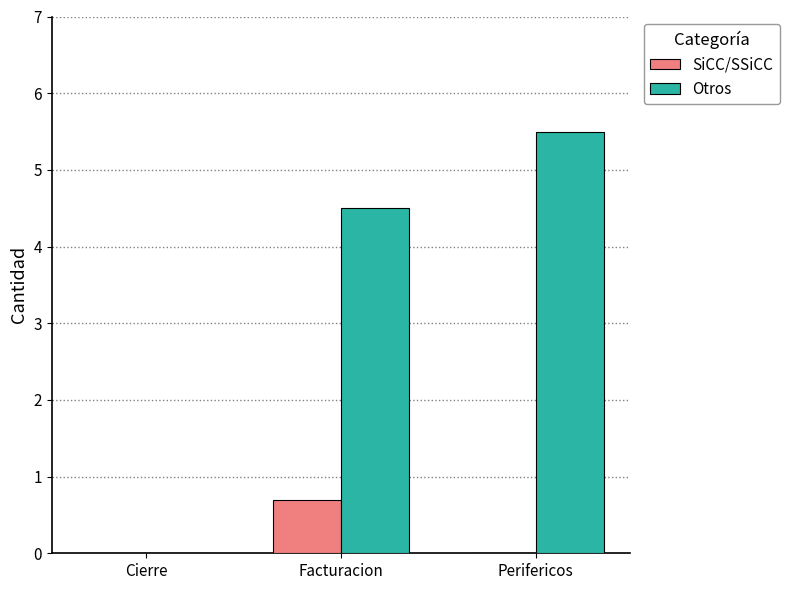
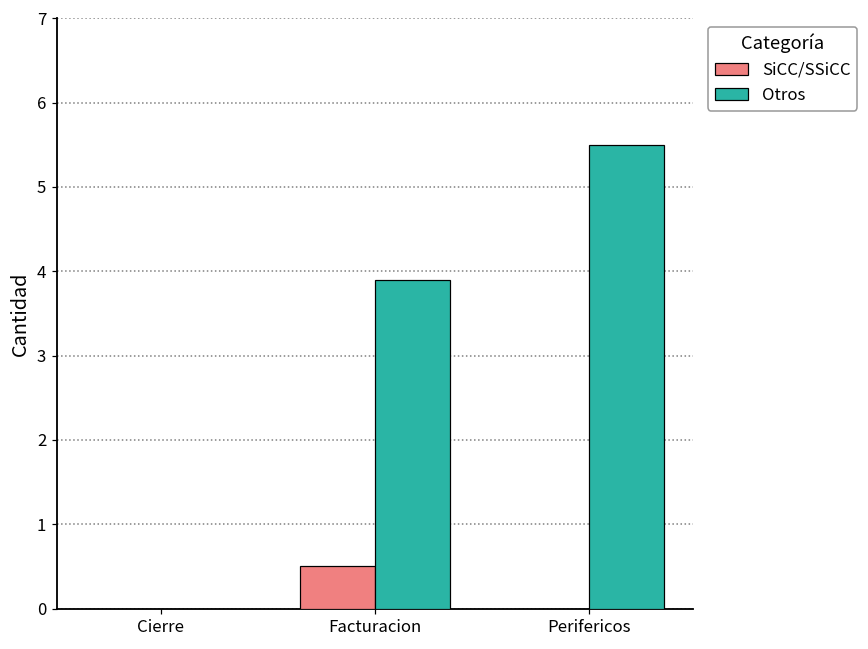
SiCC/SSiCC, Facturacion: 0.7 -> 0.5
Otros, Facturacion: 4.5 -> 3.9
